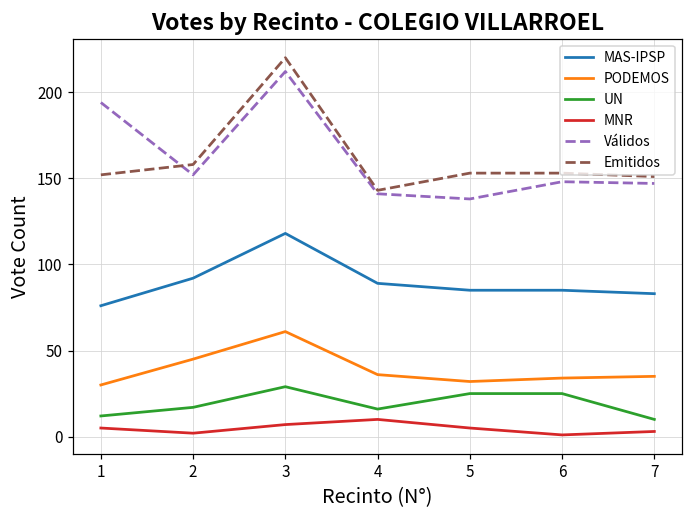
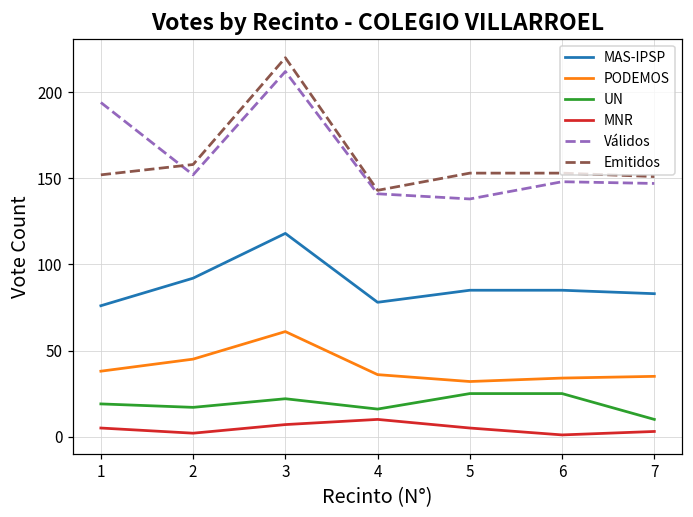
PODEMOS, 1: 30 -> 38
UN, 1: 12 -> 19
UN, 3: 29 -> 22
MAS-IPSP, 4: 89 -> 78
